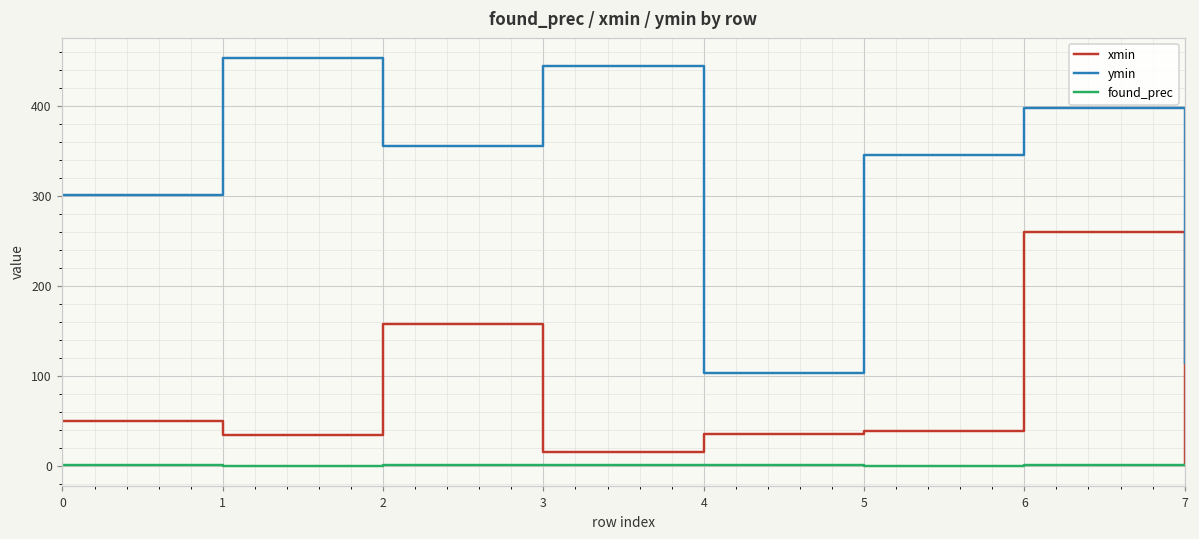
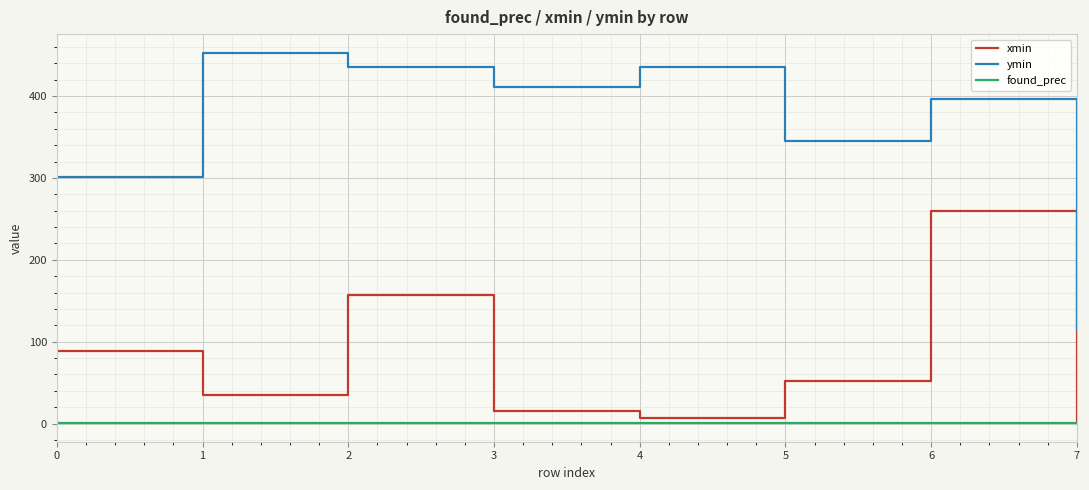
xmin, 0: 50 -> 90
ymin, 2: 360 -> 440
ymin, 3: 440 -> 410
xmin, 4: 40 -> 10
ymin, 4: 100 -> 440
xmin, 5: 40 -> 50
